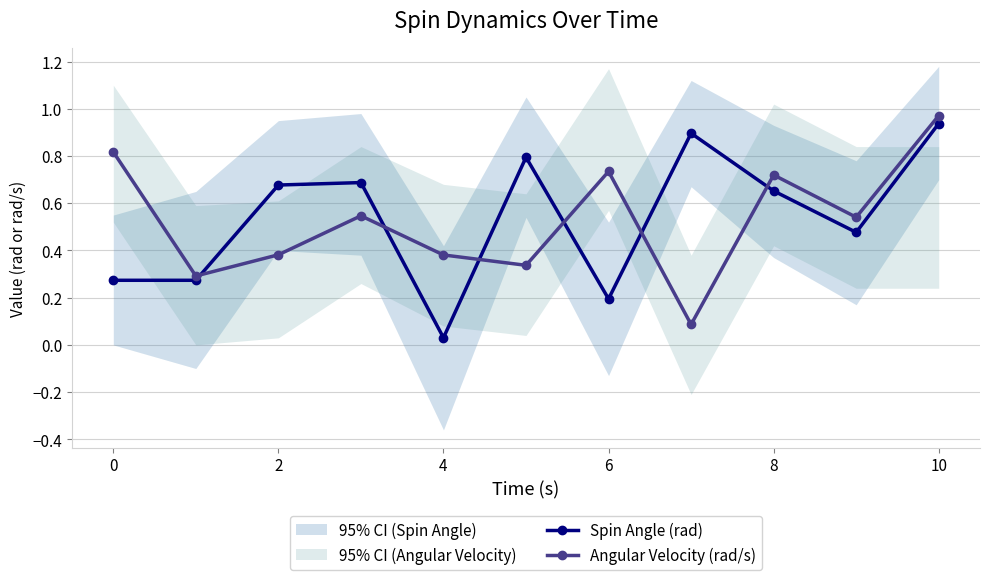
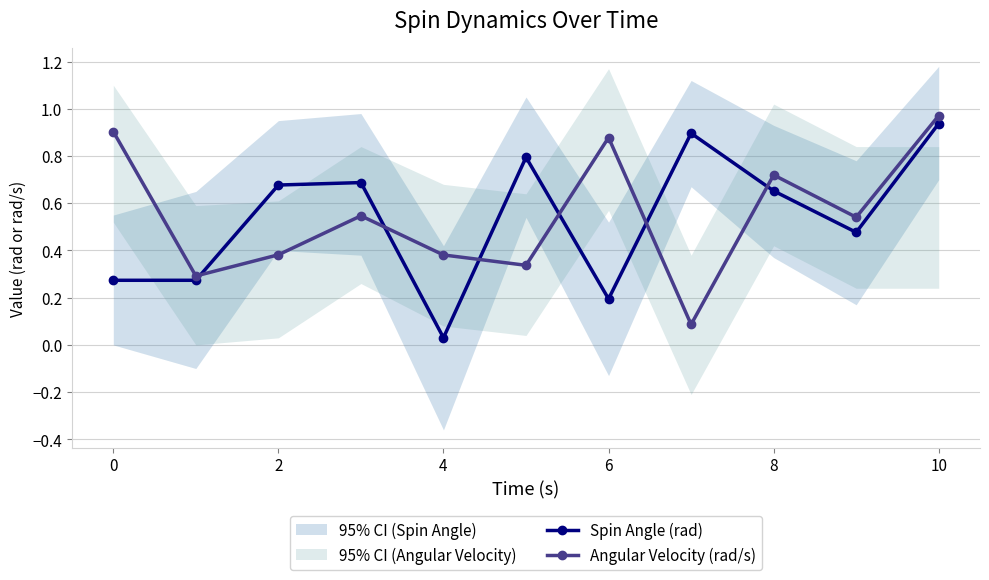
Angular Velocity (rad/s), 0: 0.82 -> 0.90
Angular Velocity (rad/s), 6: 0.73 -> 0.88
